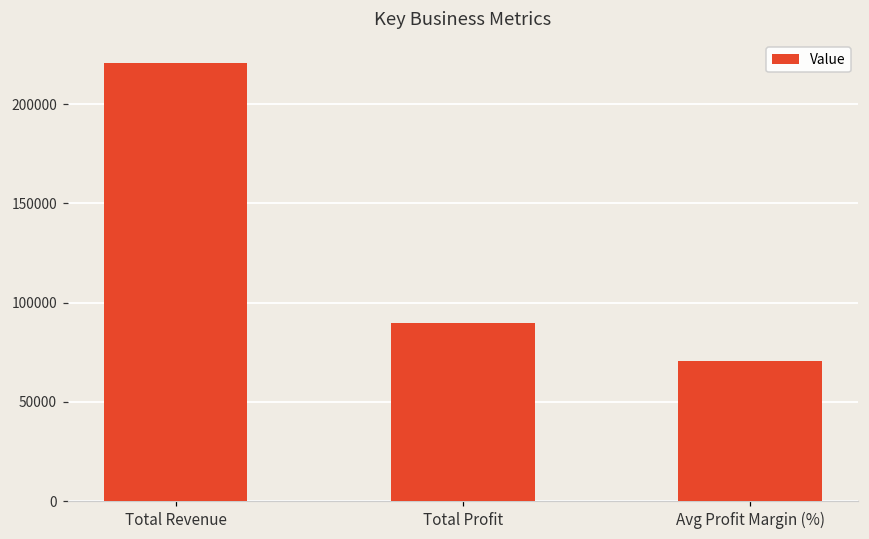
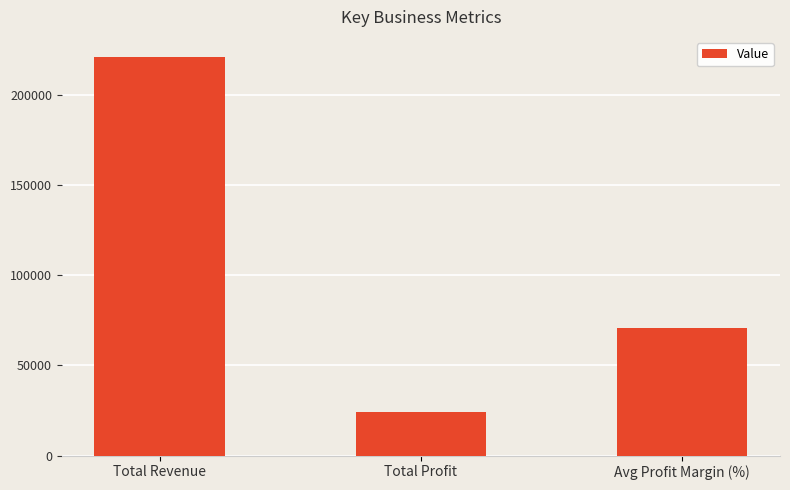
Total Profit: 90000 -> 24000
